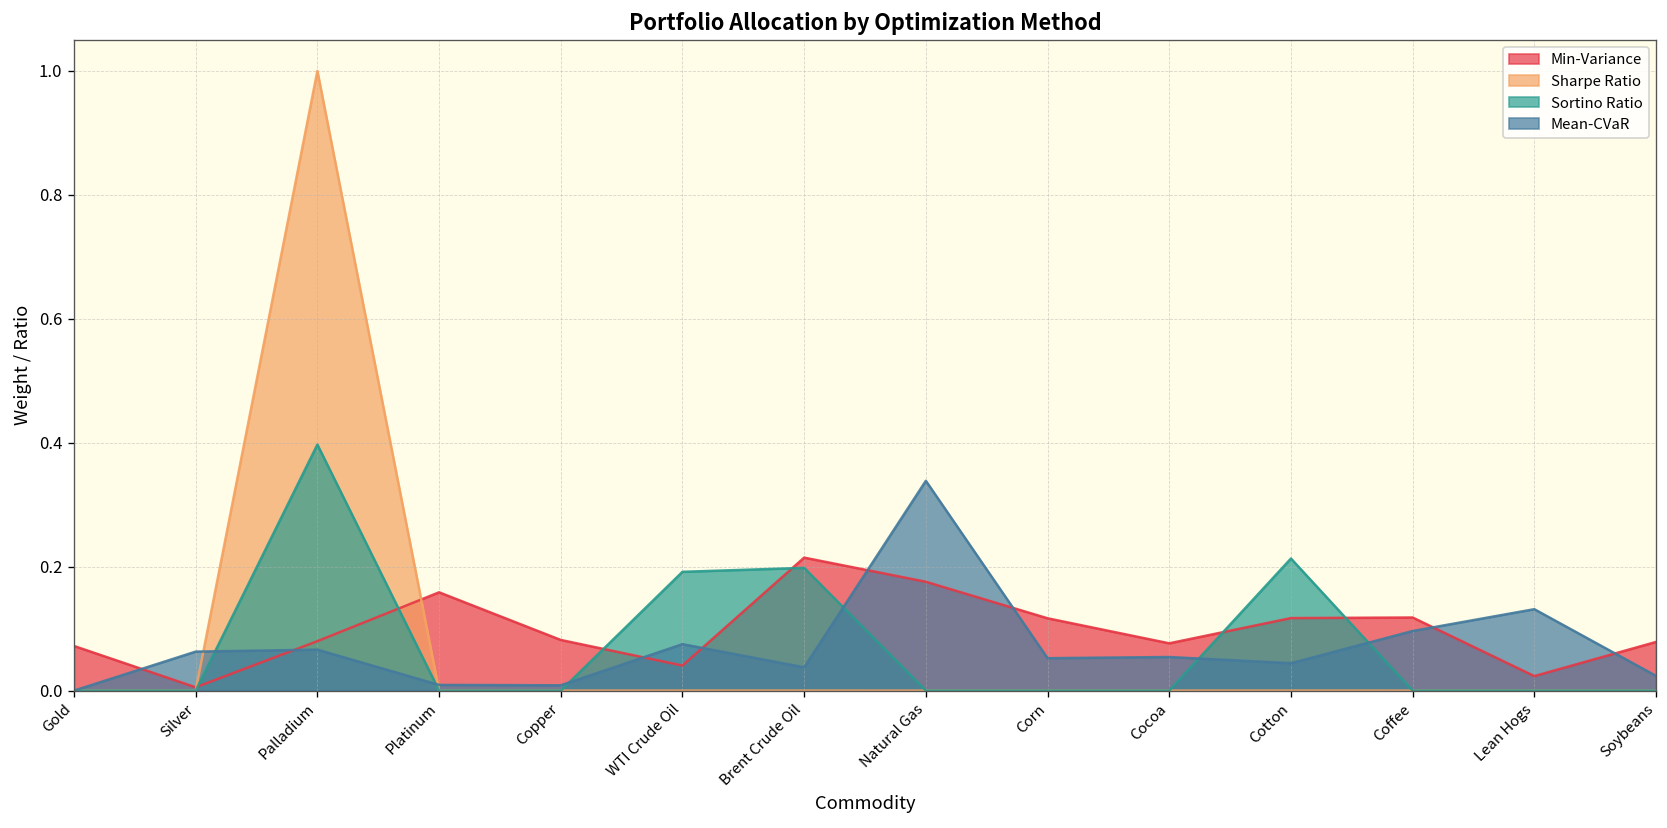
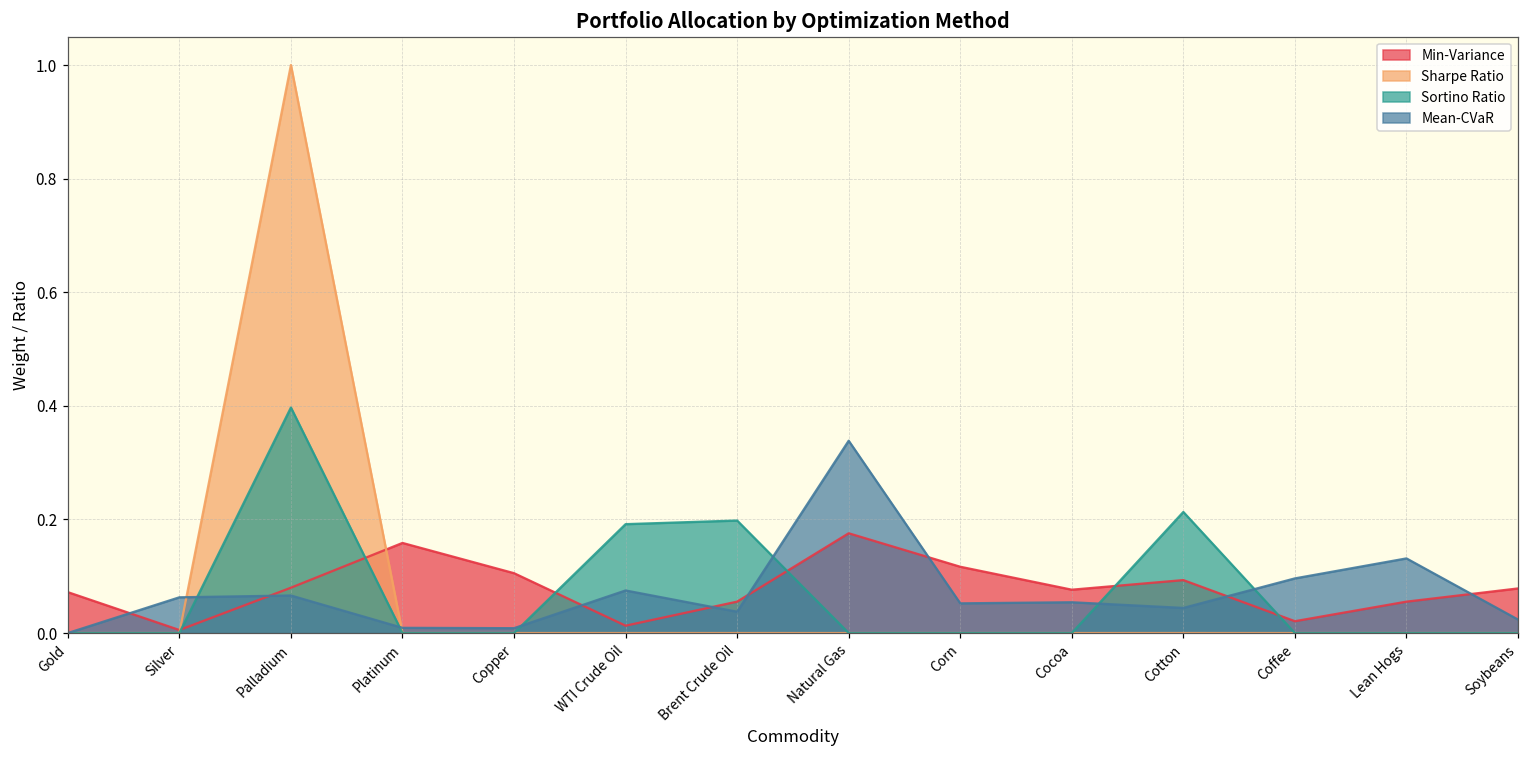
Min-Variance, Copper: 0.08 -> 0.11
Min-Variance, WTI Crude Oil: 0.04 -> 0.01
Min-Variance, Brent Crude Oil: 0.21 -> 0.06
Min-Variance, Cotton: 0.12 -> 0.09
Min-Variance, Coffee: 0.12 -> 0.02
Min-Variance, Lean Hogs: 0.02 -> 0.06
